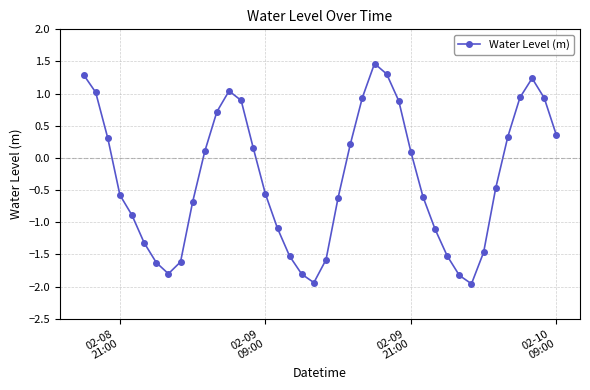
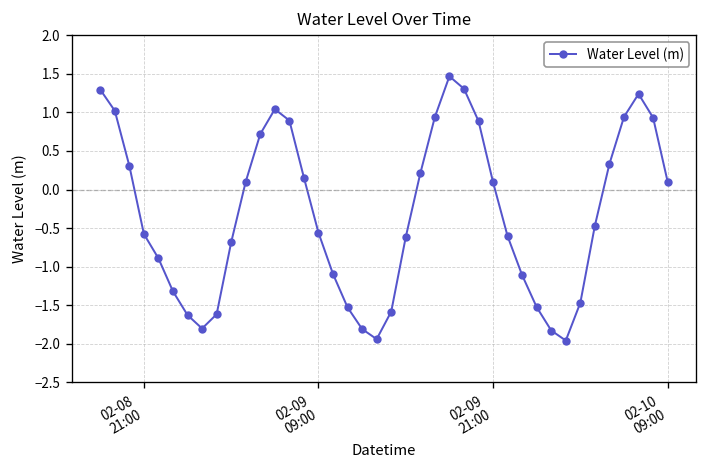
02-10 09:00: 0.4 -> 0.1
